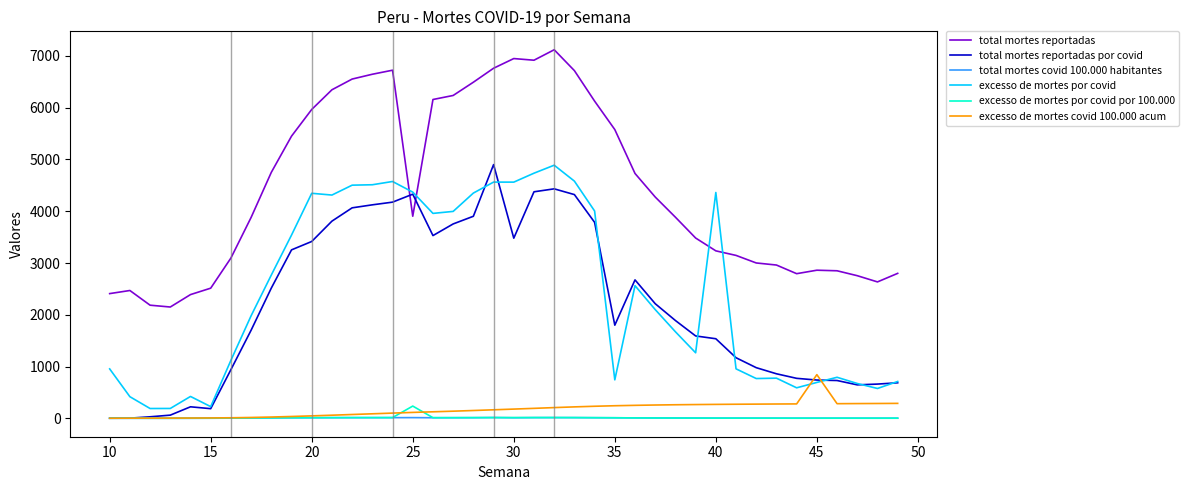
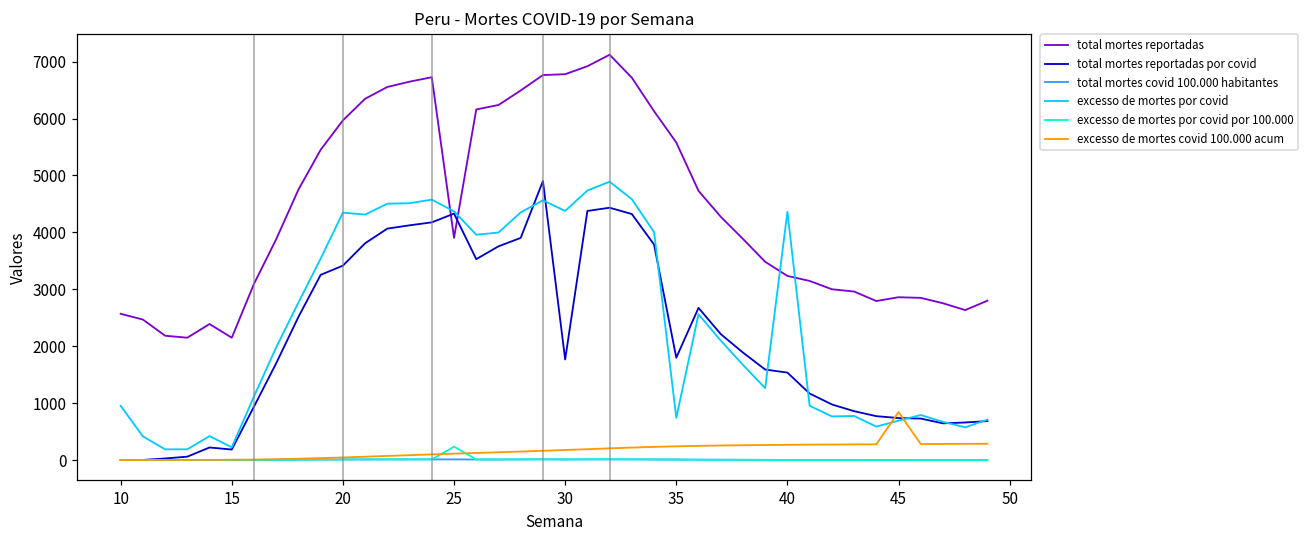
total mortes reportadas, 10: 2400 -> 2600
total mortes reportadas, 15: 2500 -> 2200
total mortes reportadas, 30: 7000 -> 6800
total mortes reportadas por covid, 30: 3500 -> 1800
excesso de mortes por covid, 30: 4600 -> 4400
